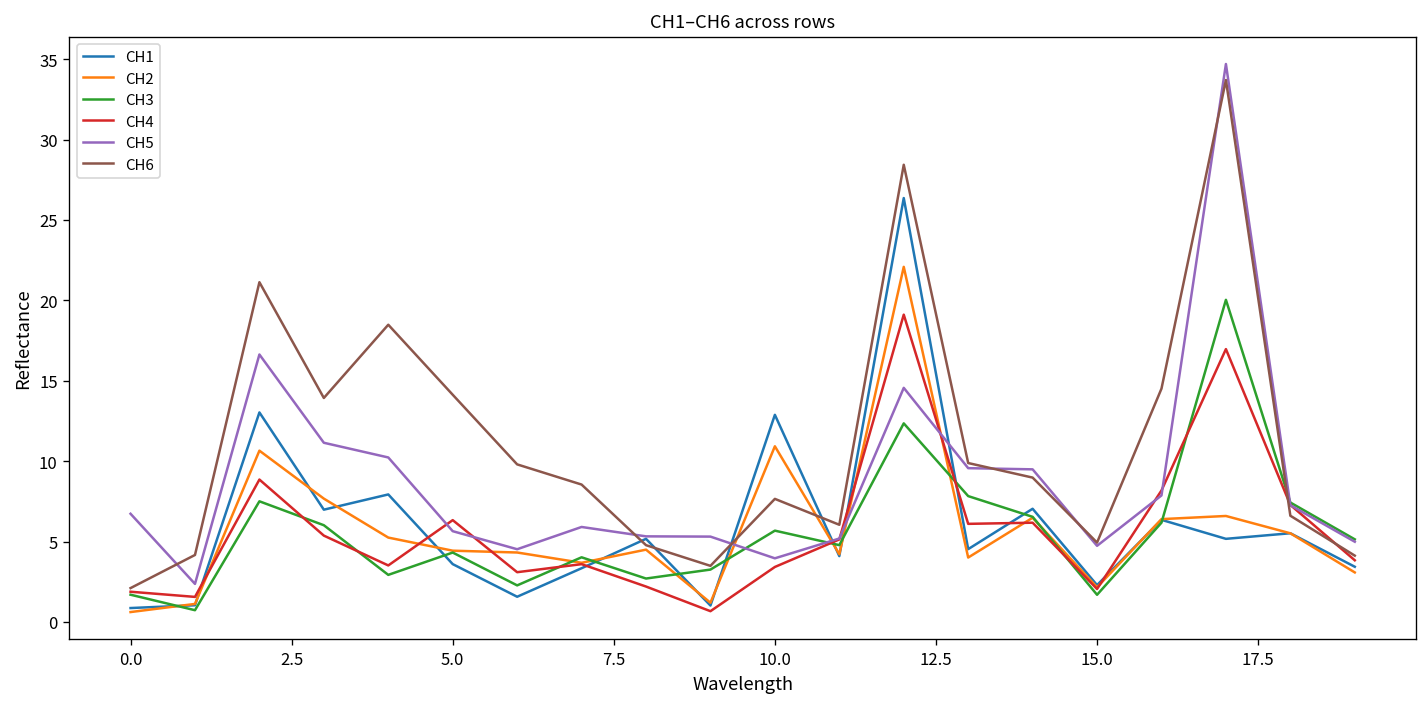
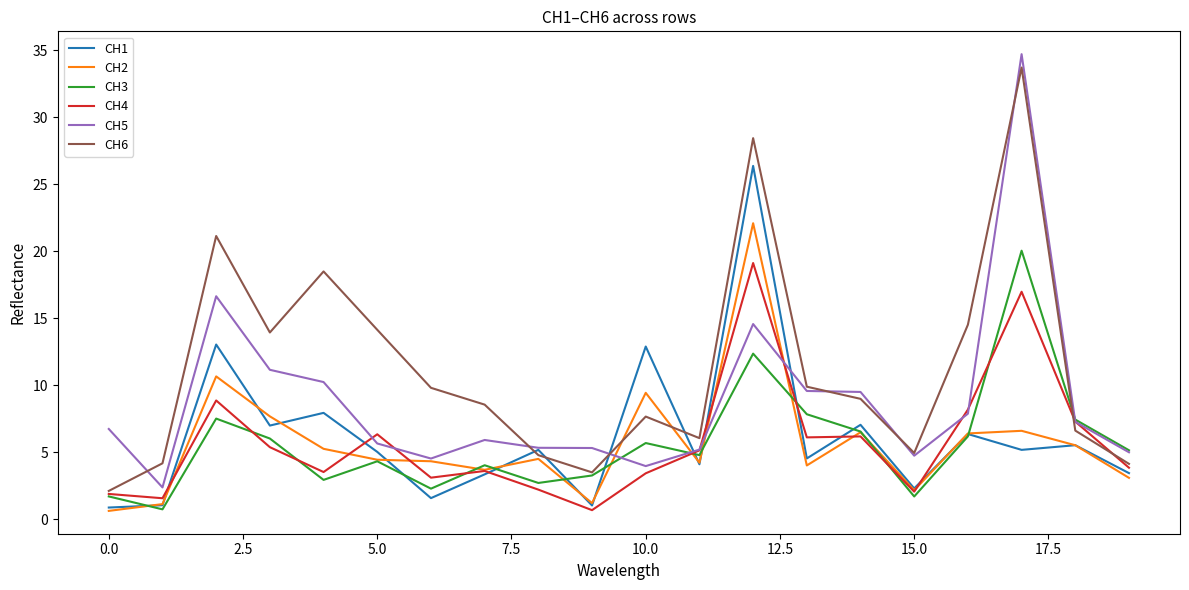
CH1, 5.0: 3.6 -> 5.0
CH2, 10.0: 10.9 -> 9.4
